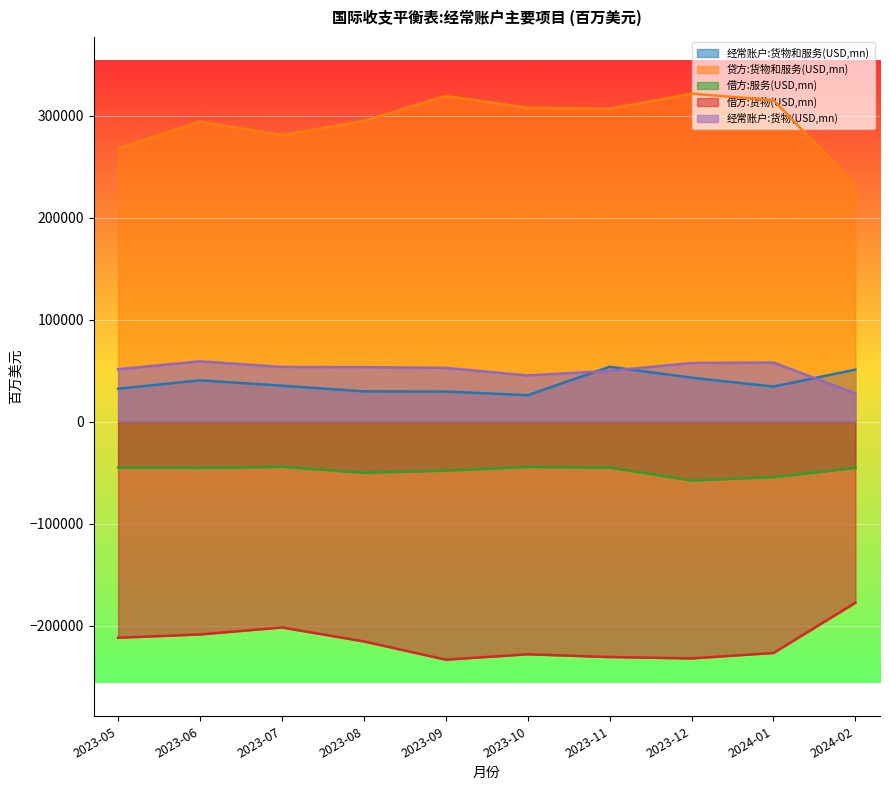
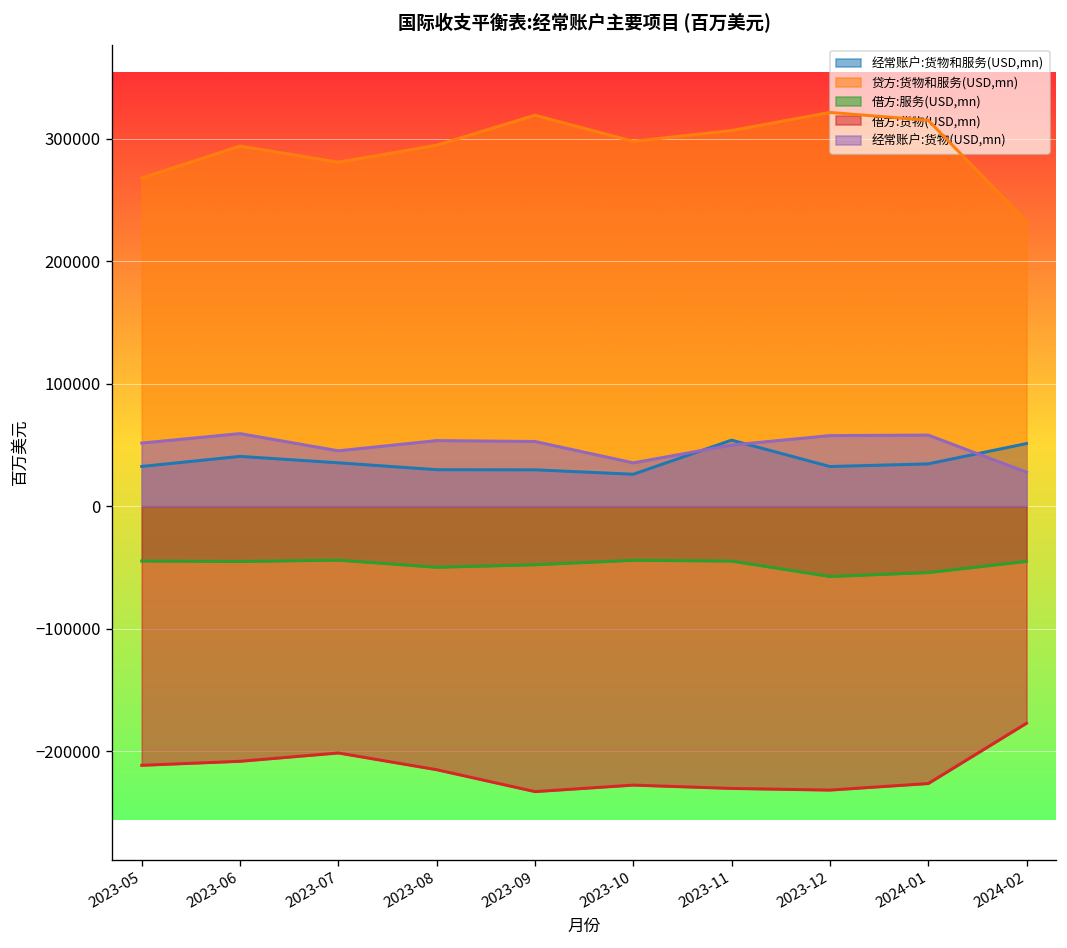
经常账户:货物(USD,mn), 2023-07: 54000 -> 45000
贷方:货物和服务(USD,mn), 2023-10: 308000 -> 298000
经常账户:货物(USD,mn), 2023-10: 45000 -> 35000
经常账户:货物和服务(USD,mn), 2023-12: 43000 -> 32000
